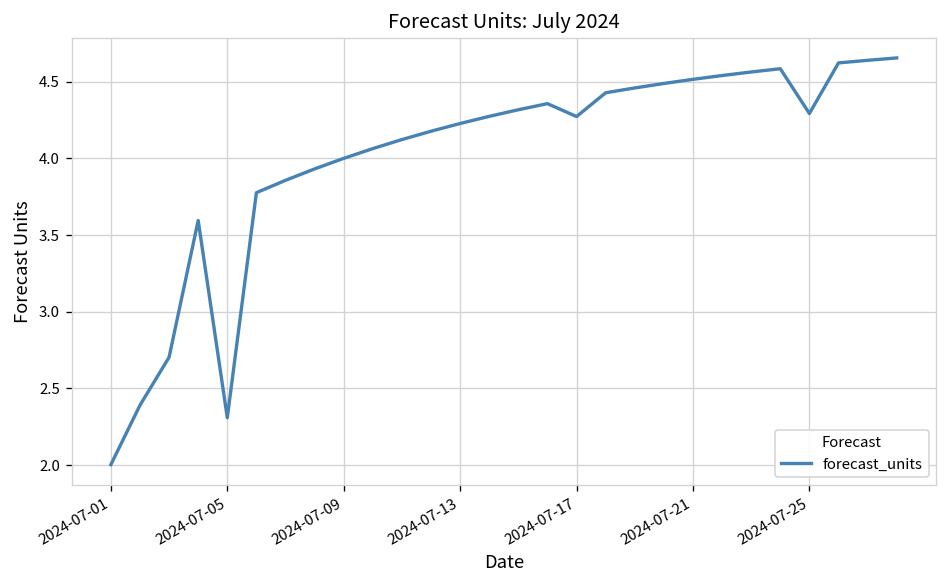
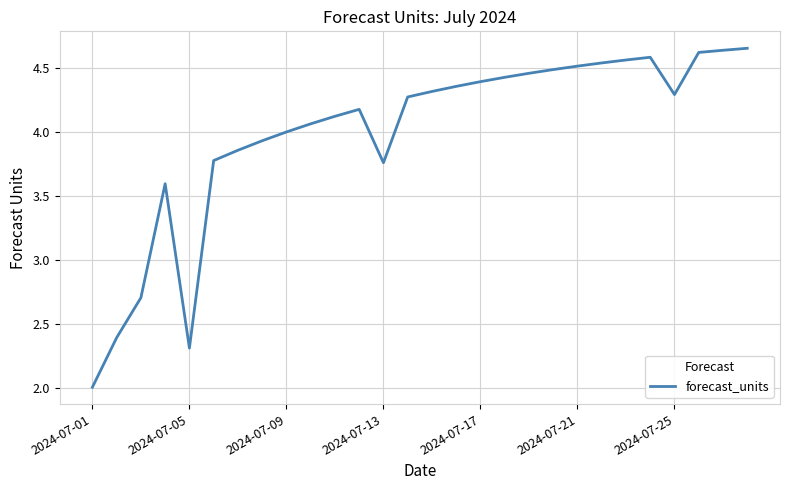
2024-07-13: 4.23 -> 3.76
2024-07-17: 4.27 -> 4.39
